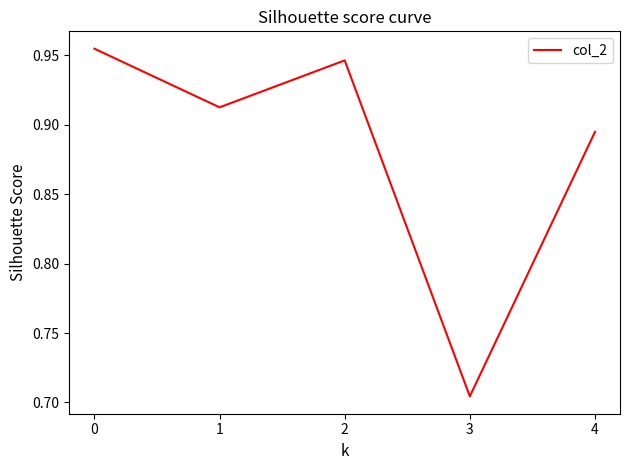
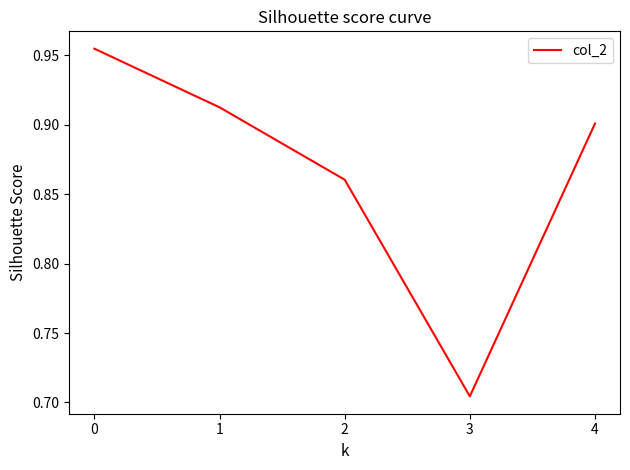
2: 0.946 -> 0.860
4: 0.895 -> 0.901
